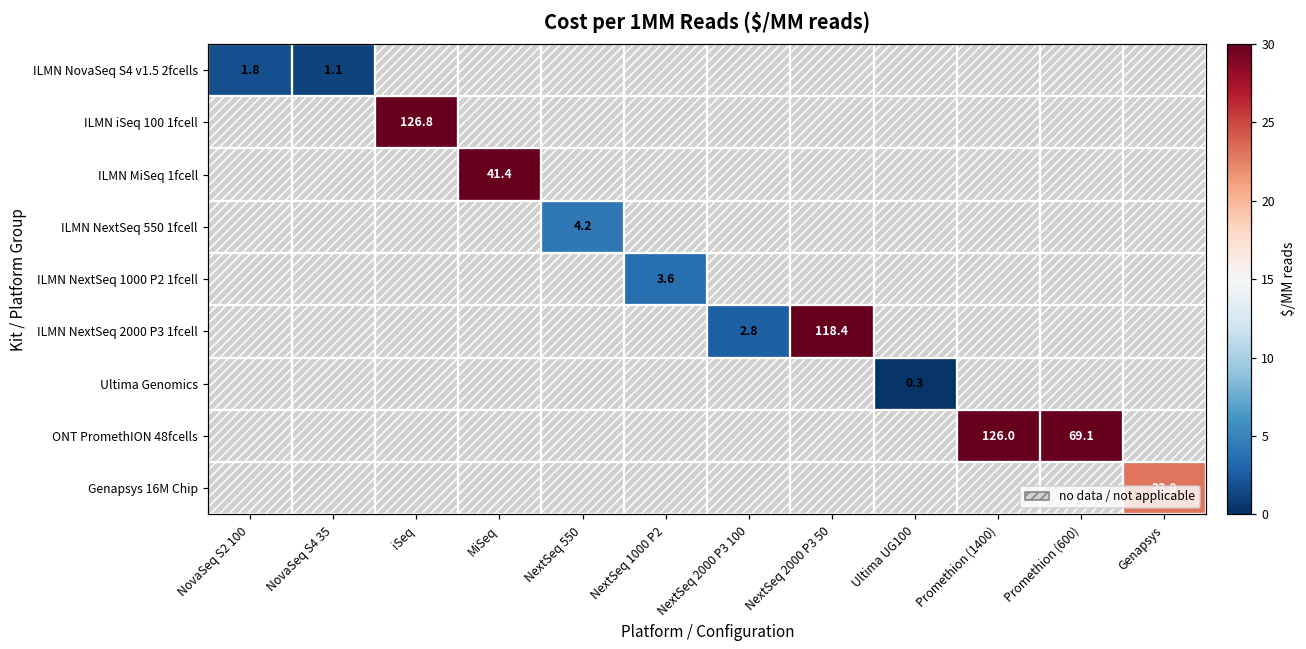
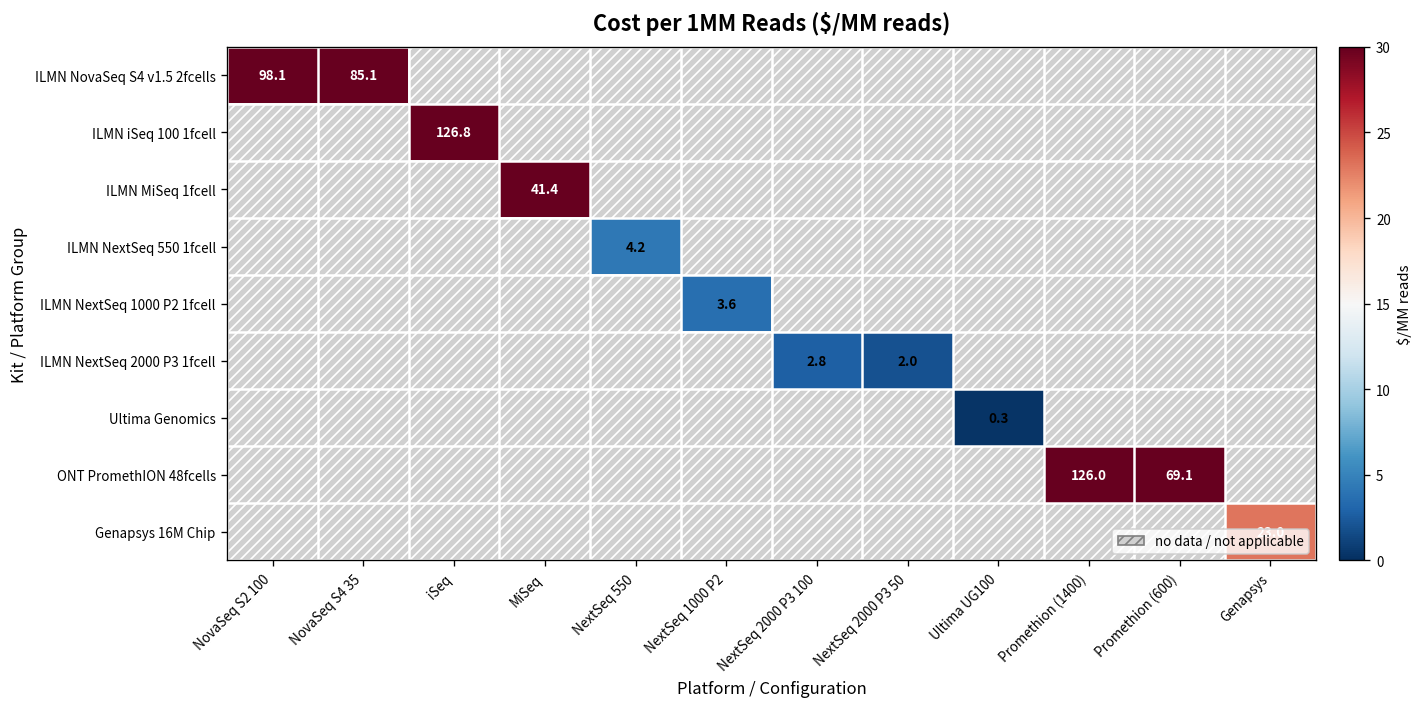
ILMN NovaSeq S4 v1.5 2fcells, NovaSeq S2 100: 1.8 -> 98.1
ILMN NovaSeq S4 v1.5 2fcells, NovaSeq S4 35: 1.1 -> 85.1
ILMN NextSeq 2000 P3 1fcell, NextSeq 2000 P3 50: 118.4 -> 2.0
